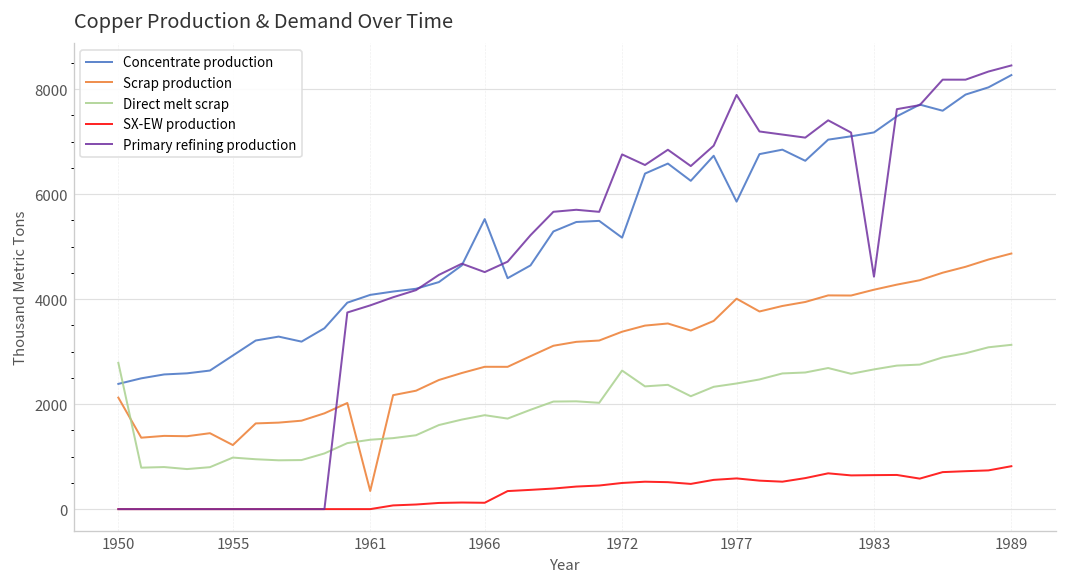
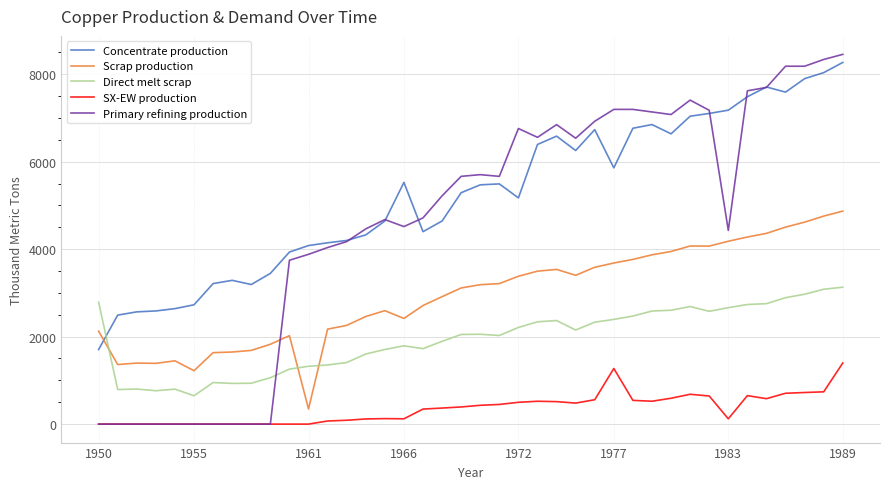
Concentrate production, 1950: 2400 -> 1700
Concentrate production, 1955: 2900 -> 2700
Direct melt scrap, 1955: 1000 -> 600
Scrap production, 1966: 2700 -> 2400
Direct melt scrap, 1972: 2600 -> 2200
Scrap production, 1977: 4000 -> 3700
SX-EW production, 1977: 600 -> 1300
Primary refining production, 1977: 7900 -> 7200
SX-EW production, 1983: 600 -> 100
SX-EW production, 1989: 800 -> 1400
